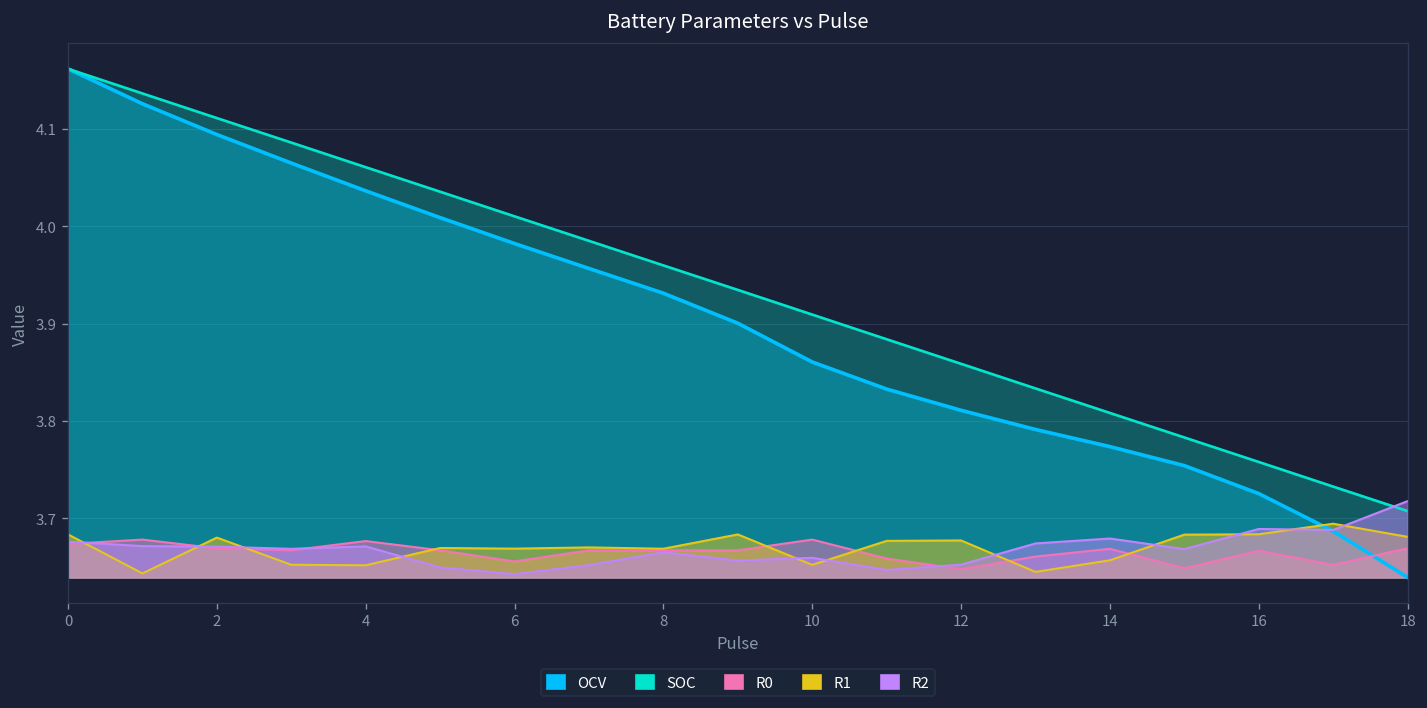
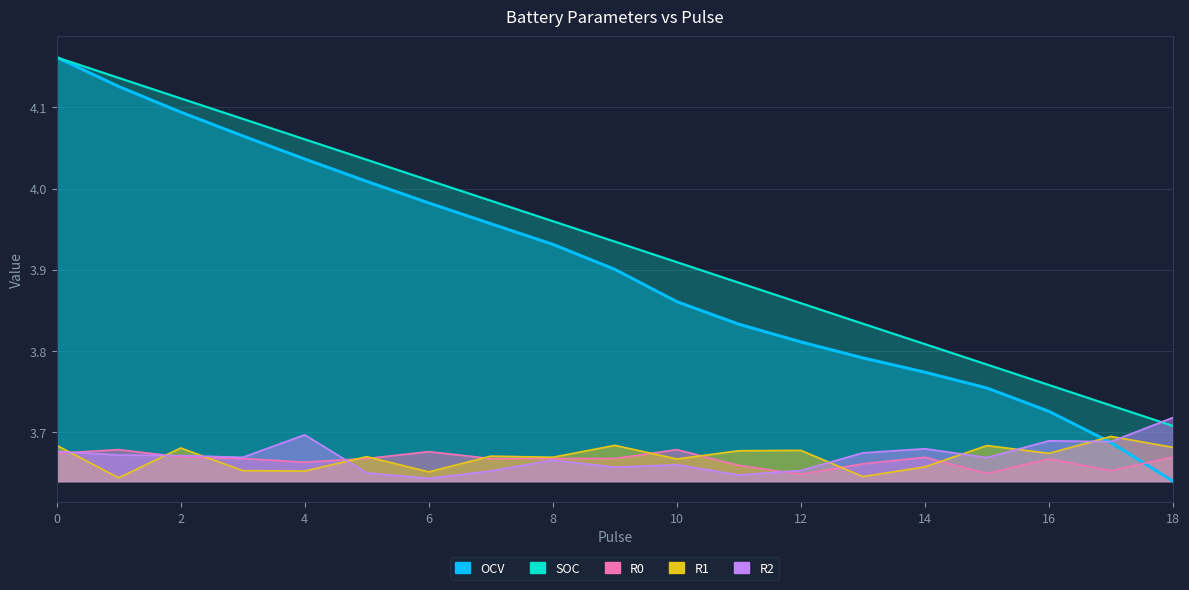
R0, 4: 3.68 -> 3.66
R2, 4: 3.67 -> 3.70
R0, 6: 3.66 -> 3.68
R1, 6: 3.67 -> 3.65
R1, 10: 3.65 -> 3.67
R1, 16: 3.68 -> 3.67
